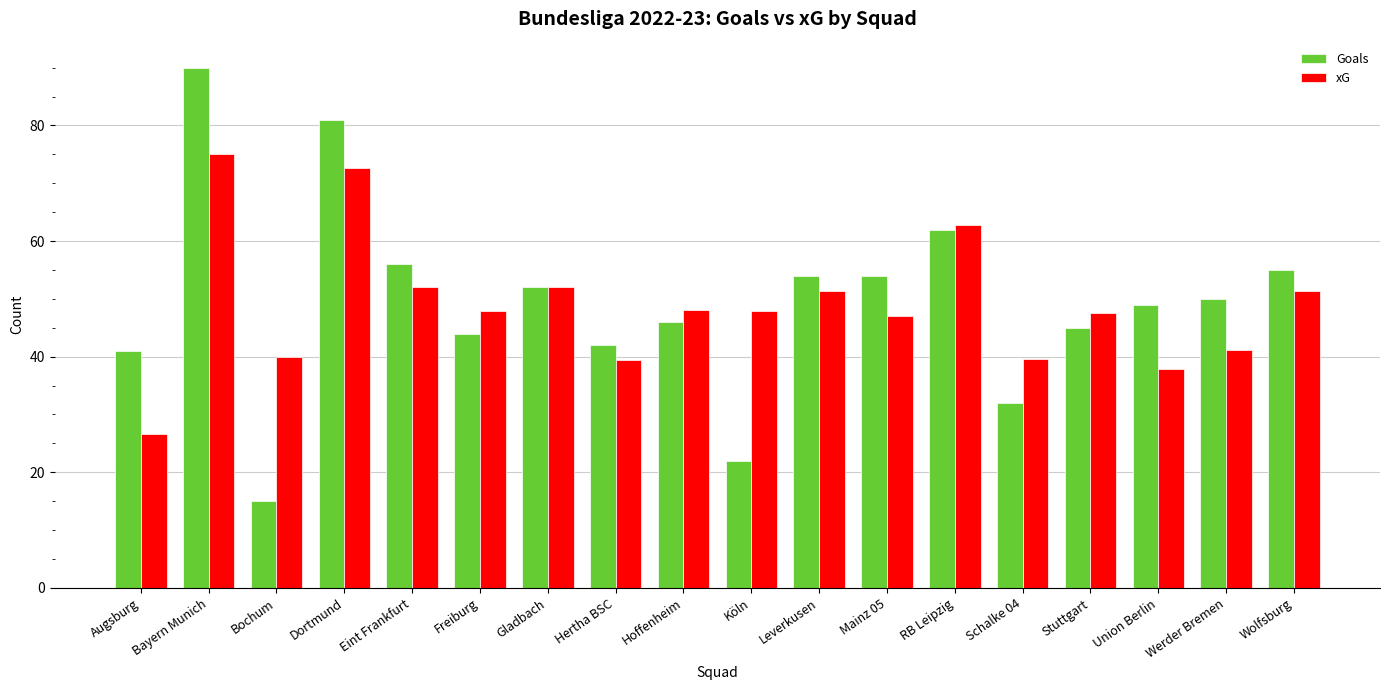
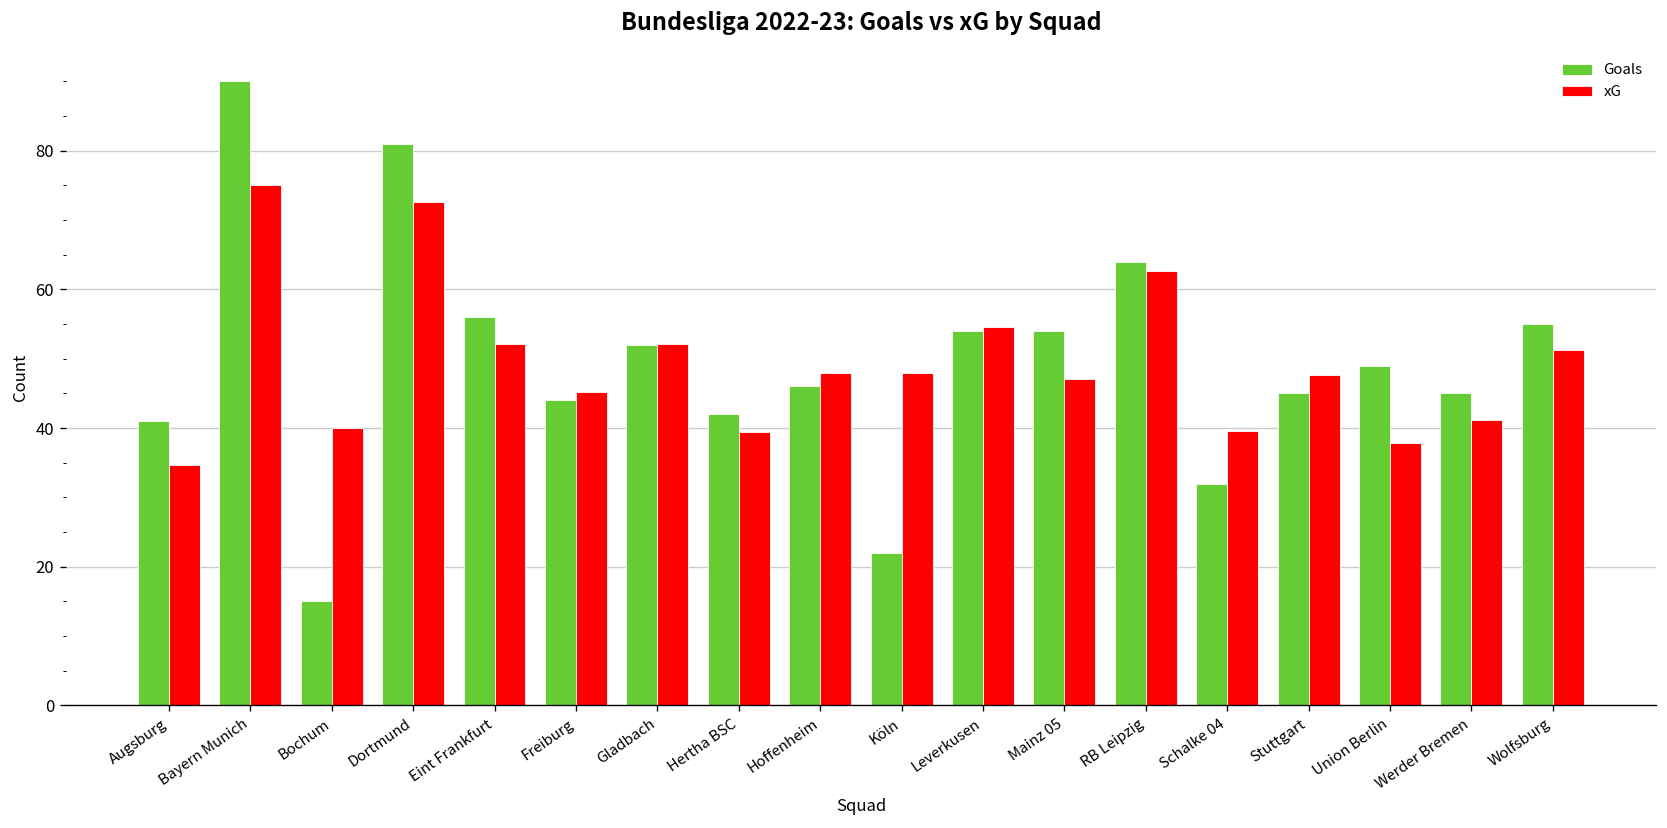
xG, Augsburg: 27 -> 35
xG, Freiburg: 48 -> 45
xG, Leverkusen: 51 -> 55
Goals, RB Leipzig: 62 -> 64
Goals, Werder Bremen: 50 -> 45
